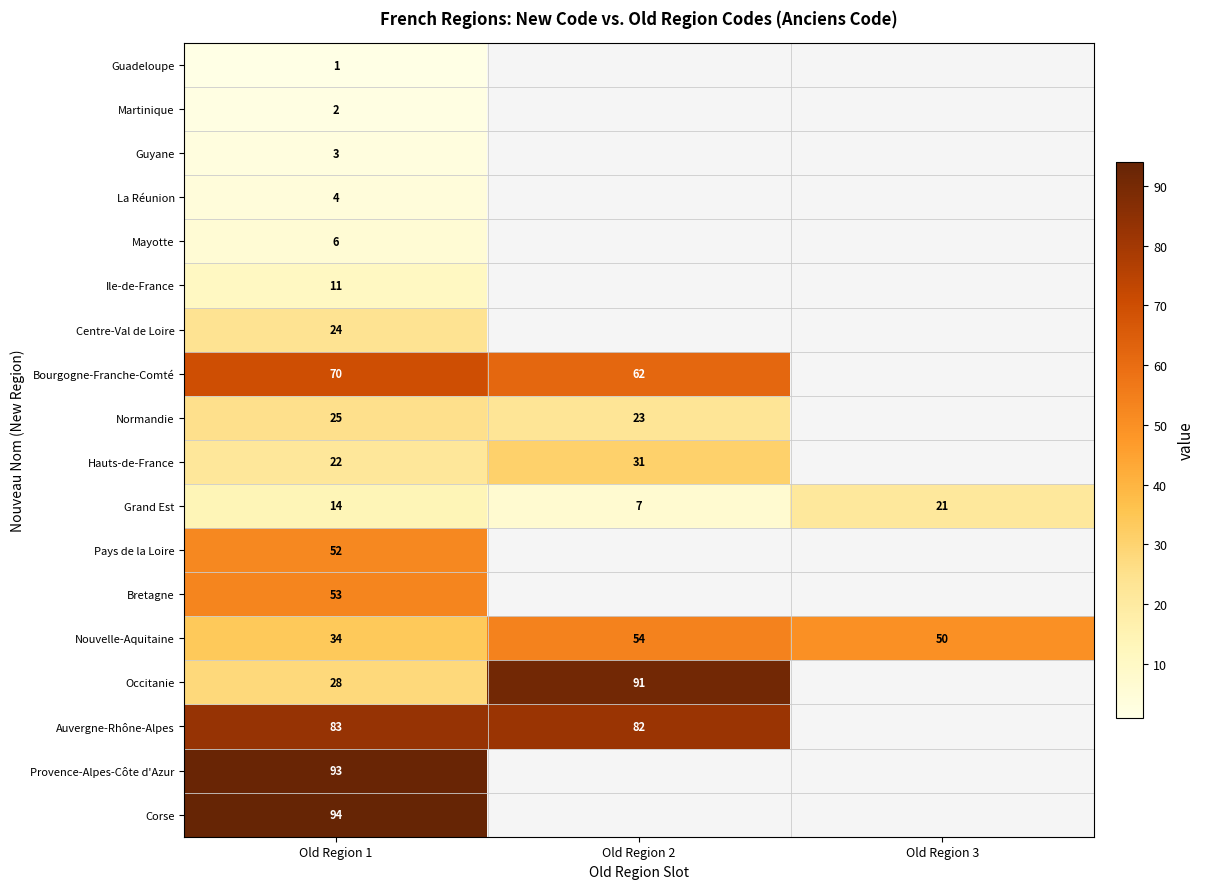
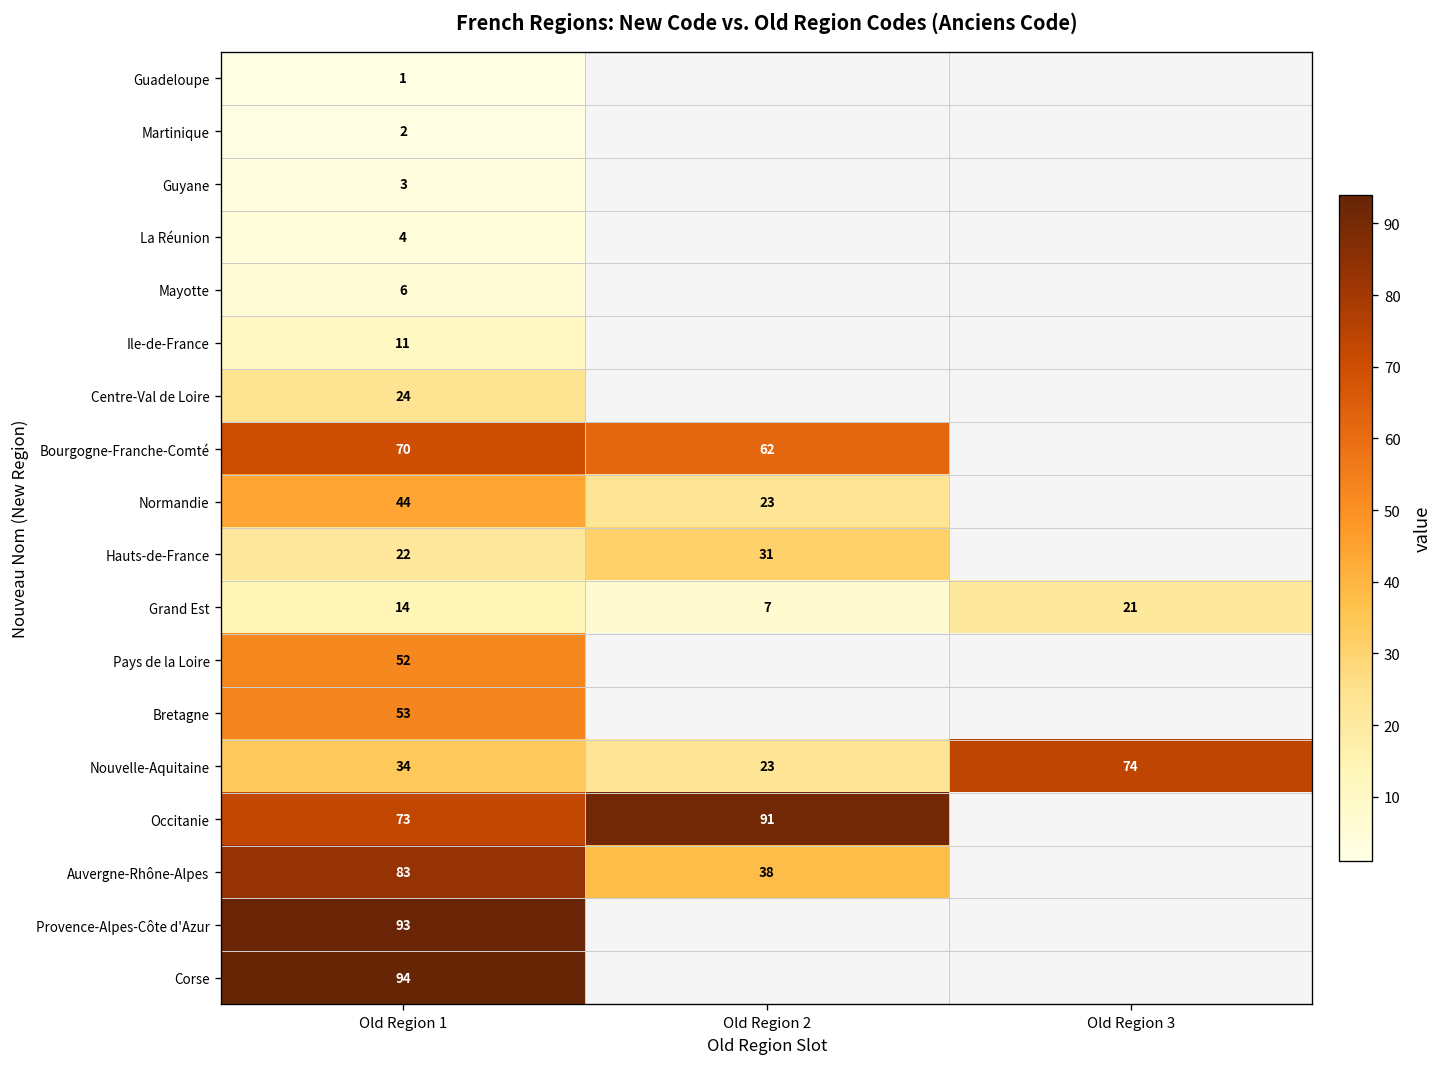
Normandie, Old Region 1: 25 -> 44
Nouvelle-Aquitaine, Old Region 2: 54 -> 23
Nouvelle-Aquitaine, Old Region 3: 50 -> 74
Occitanie, Old Region 1: 28 -> 73
Auvergne-Rhône-Alpes, Old Region 2: 82 -> 38
